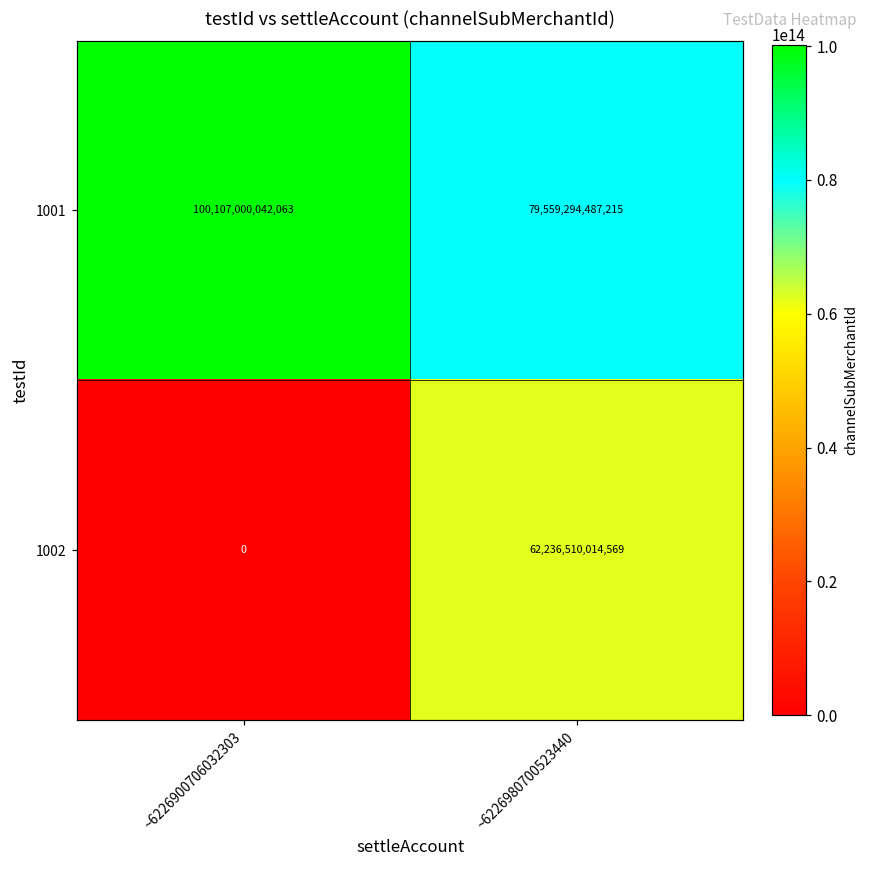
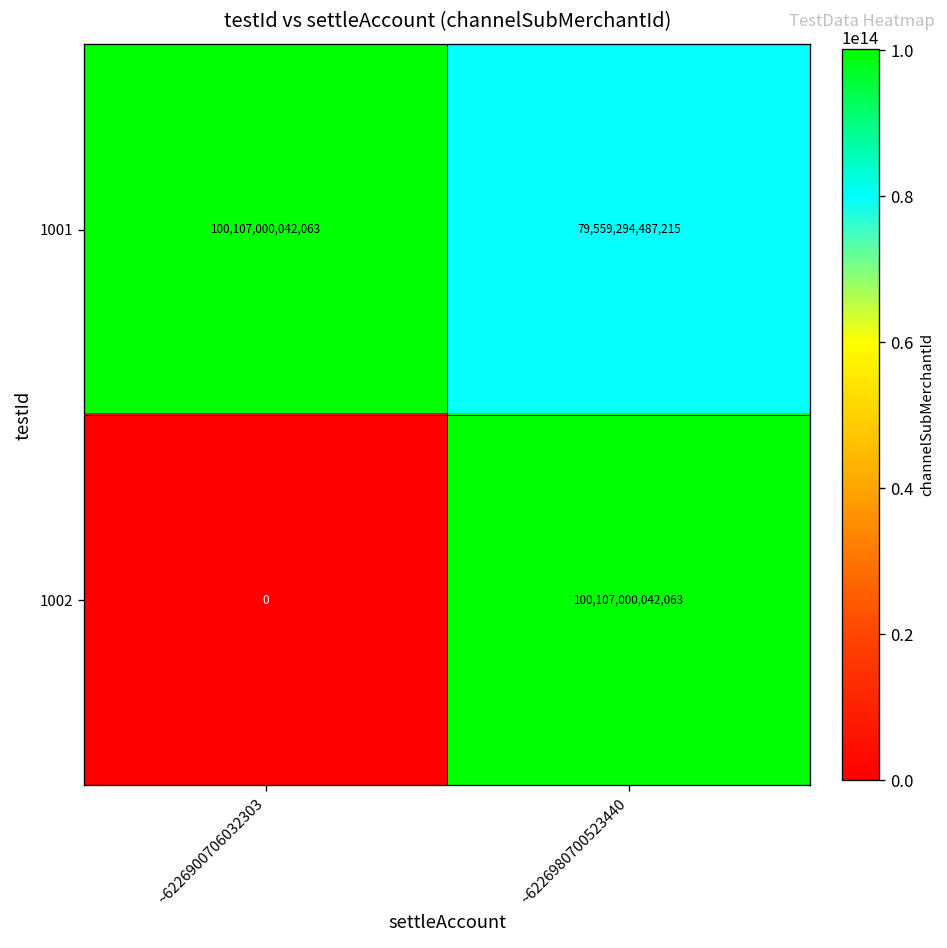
1002, ~6226980700523440: 62,236,510,014,569 -> 100,107,000,042,063
